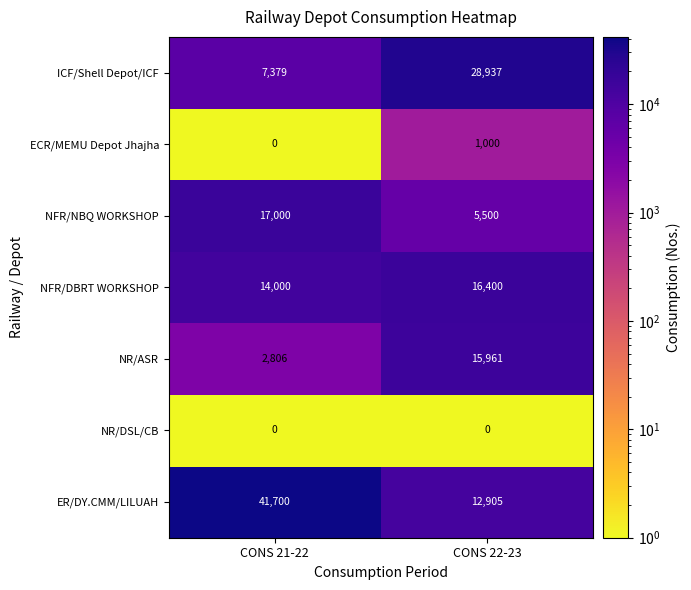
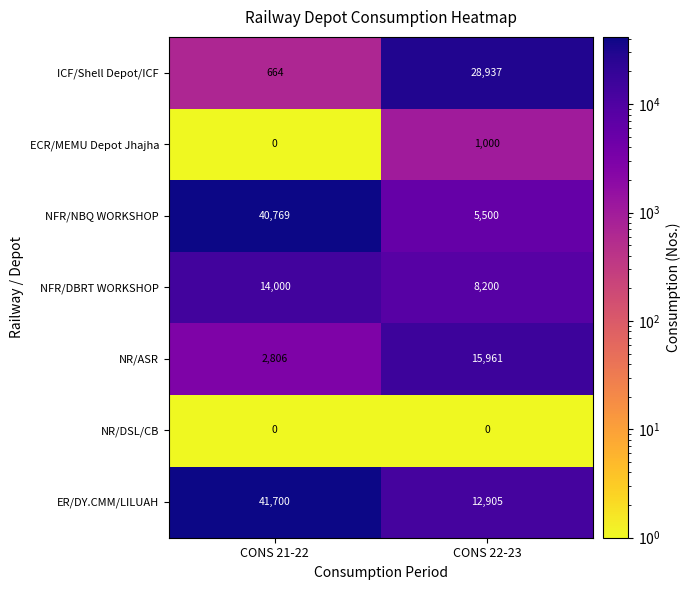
ICF/Shell Depot/ICF, CONS 21-22: 7,379 -> 664
NFR/NBQ WORKSHOP, CONS 21-22: 17,000 -> 40,769
NFR/DBRT WORKSHOP, CONS 22-23: 16,400 -> 8,200
